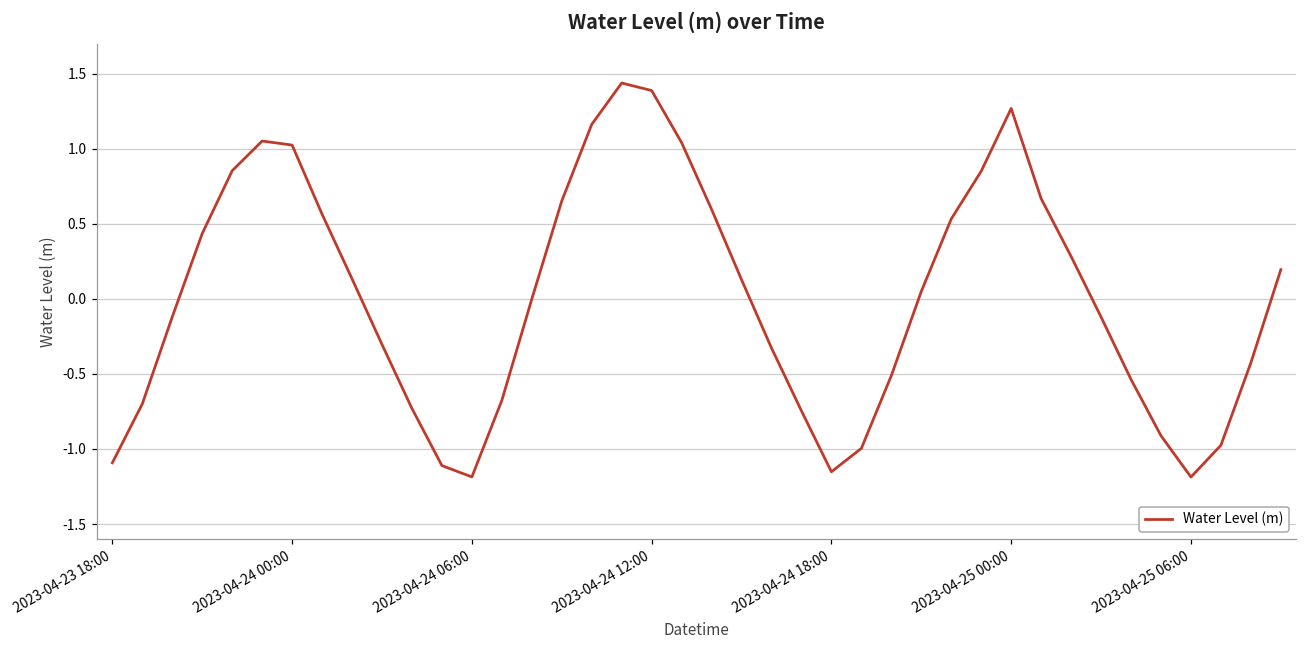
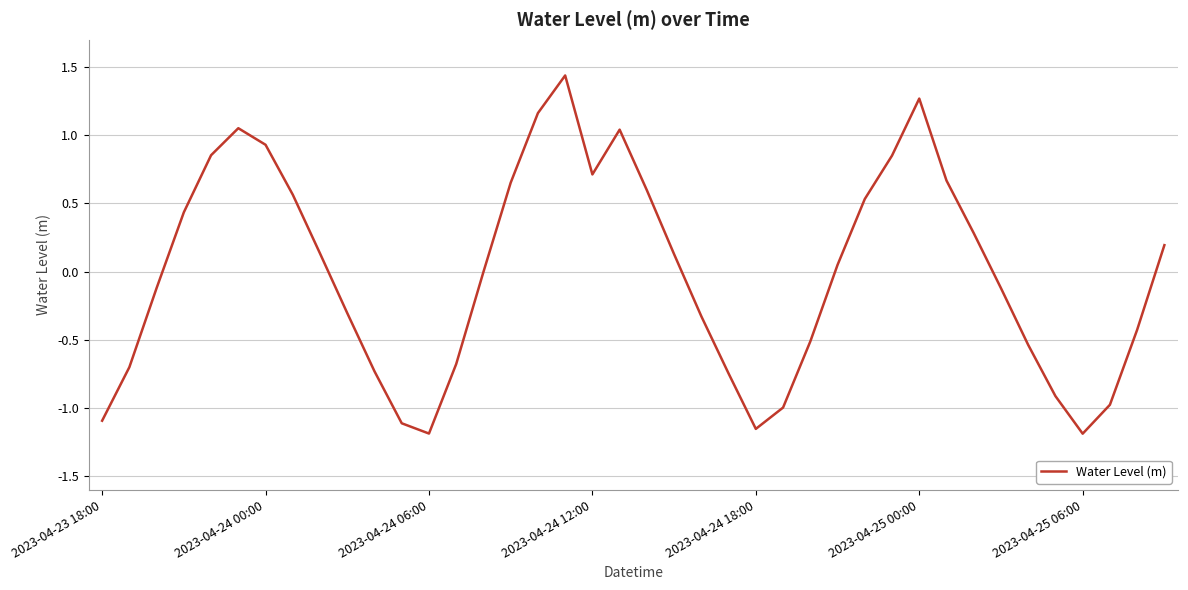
2023-04-24 00:00: 1.02 -> 0.93
2023-04-24 12:00: 1.39 -> 0.71
